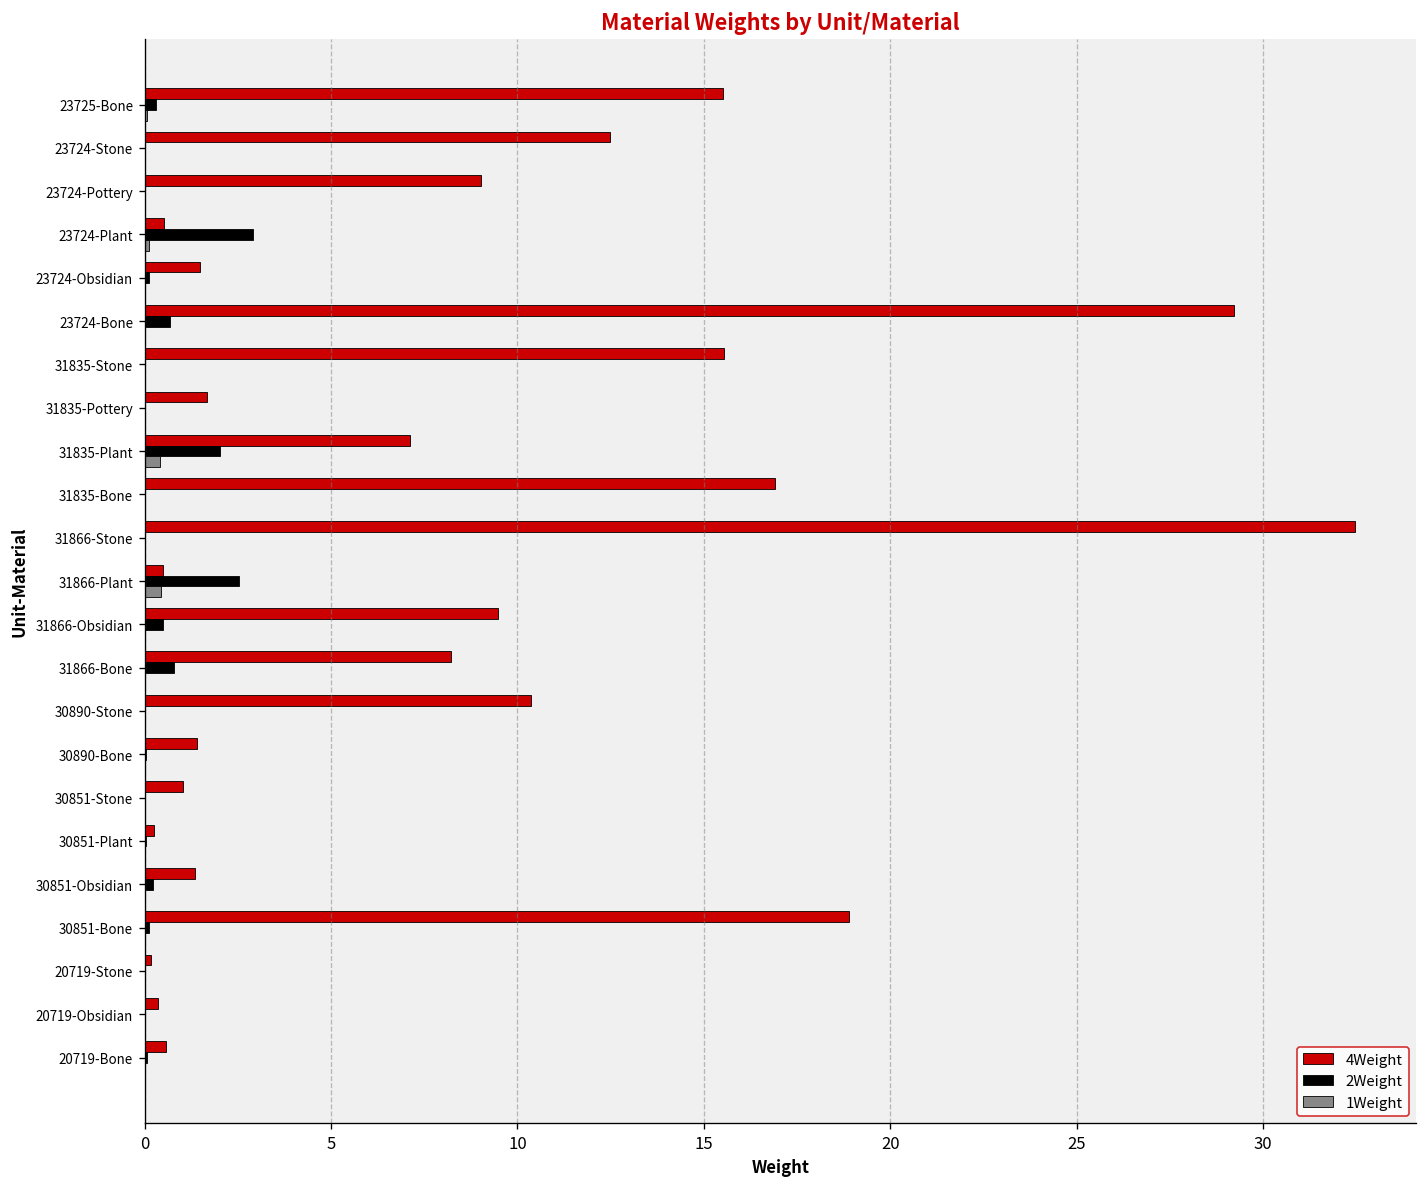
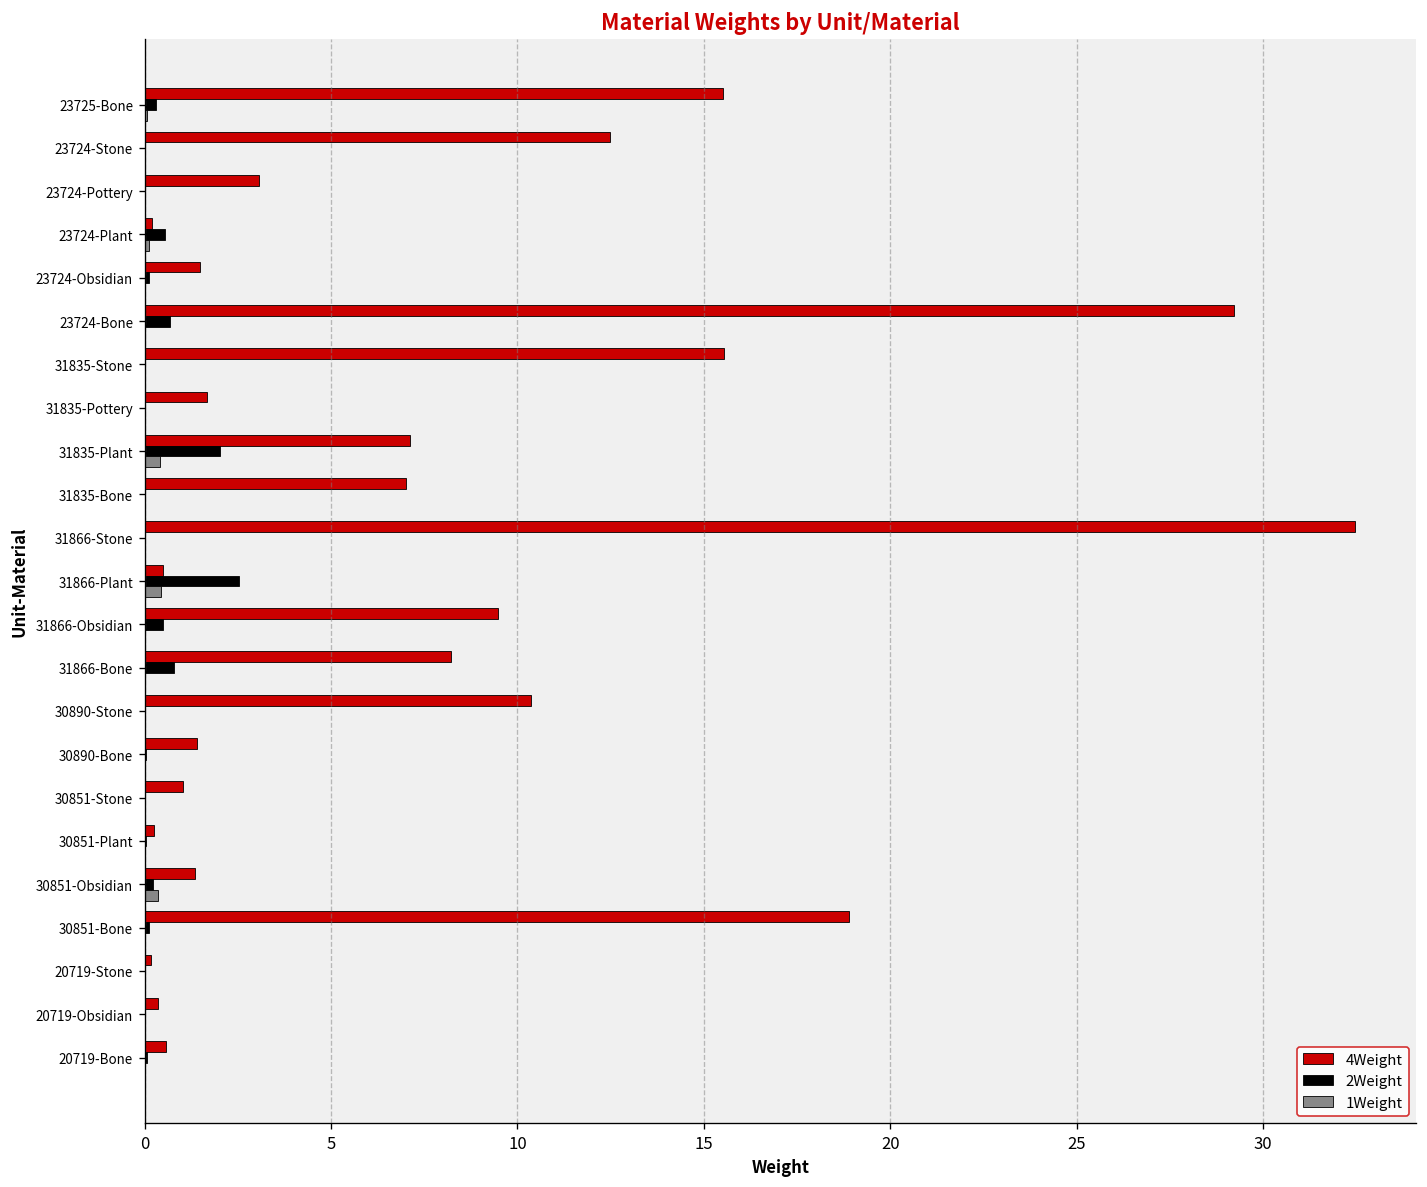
4Weight, 23724-Pottery: 9.0 -> 3.1
4Weight, 23724-Plant: 0.5 -> 0.2
2Weight, 23724-Plant: 2.9 -> 0.5
4Weight, 31835-Bone: 16.9 -> 7.0
1Weight, 30851-Obsidian: 0.0 -> 0.4
